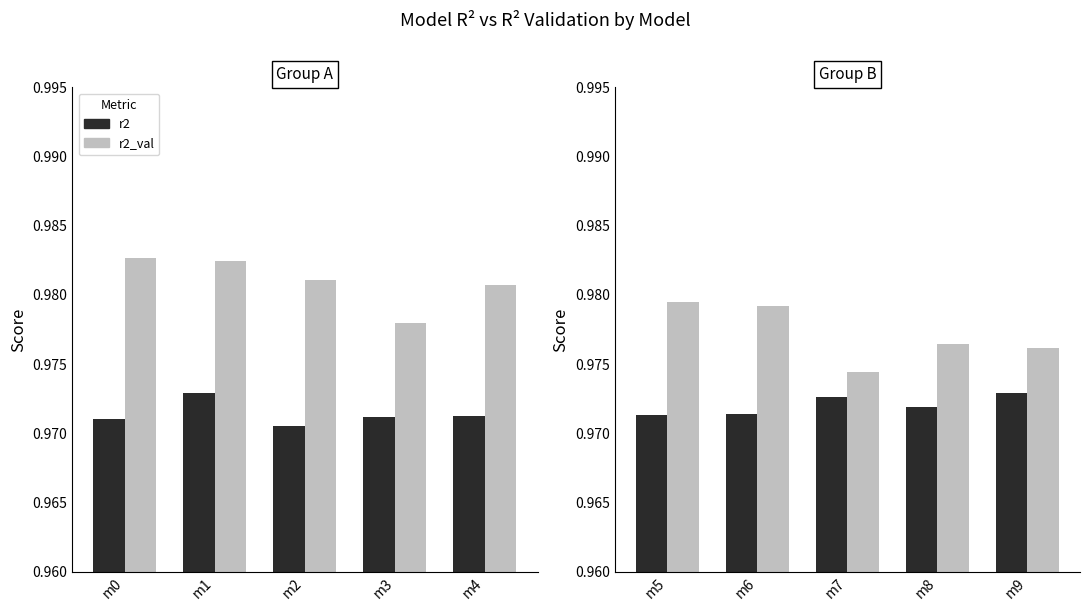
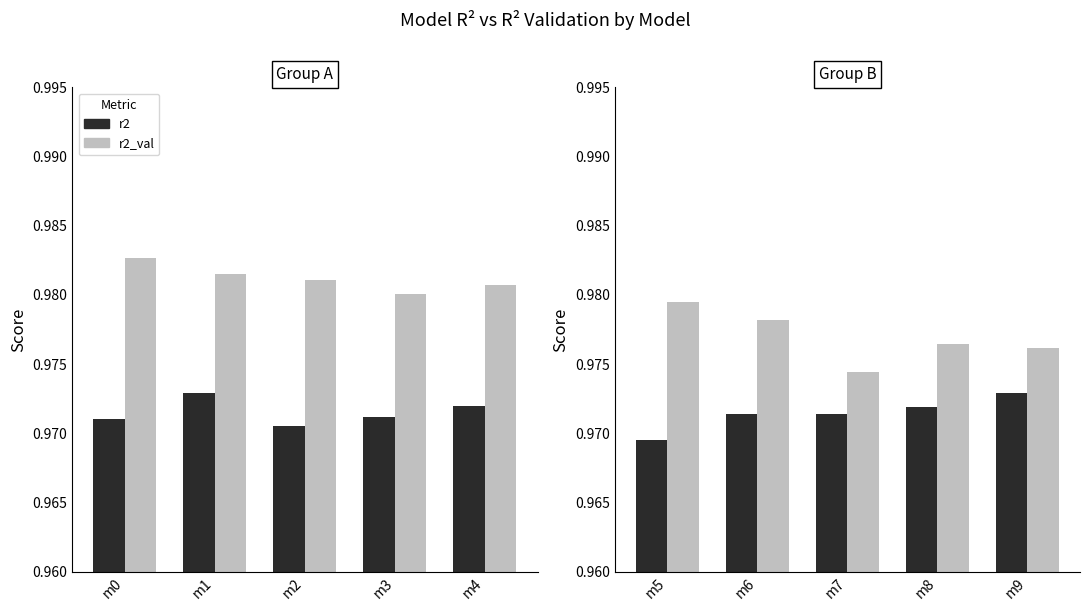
Group A, r2_val, m1: 0.9824 -> 0.9815
Group A, r2_val, m3: 0.9779 -> 0.9800
Group A, r2, m4: 0.9712 -> 0.9720
Group B, r2, m5: 0.9713 -> 0.9695
Group B, r2_val, m6: 0.9792 -> 0.9782
Group B, r2, m7: 0.9726 -> 0.9714
